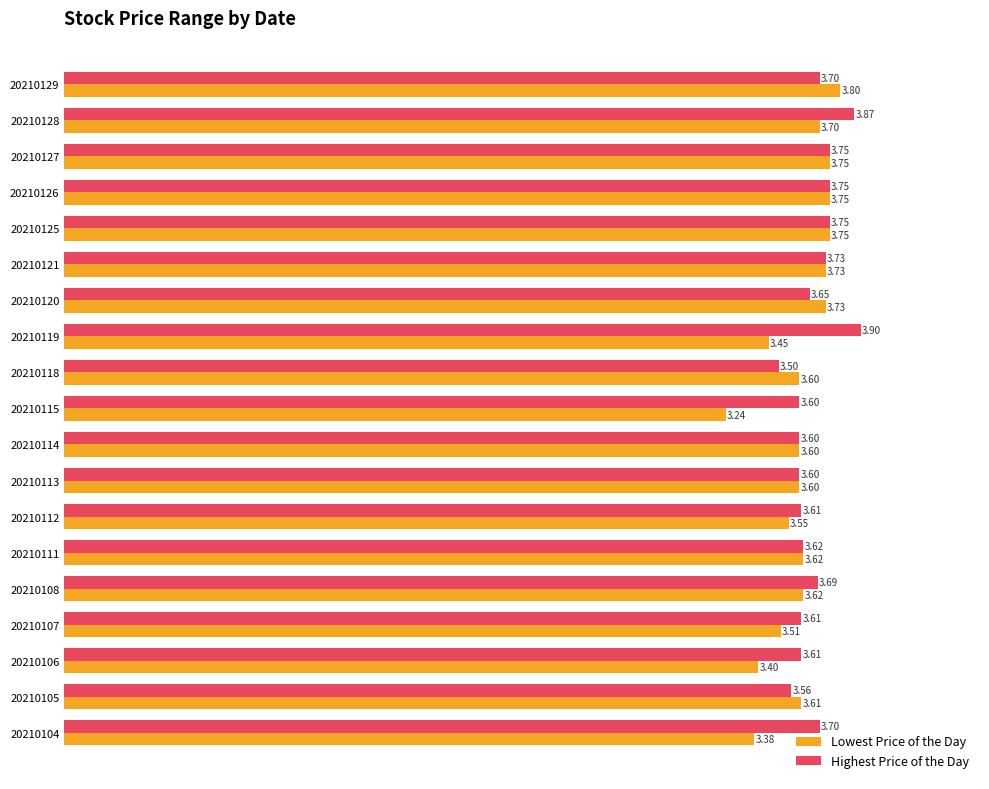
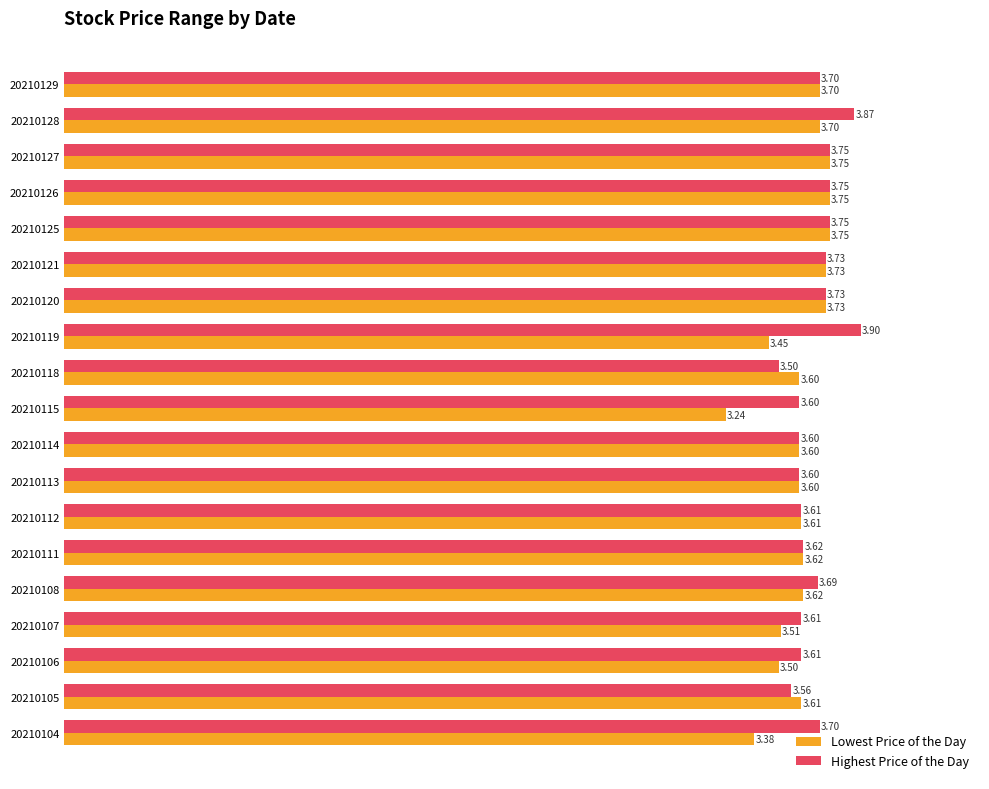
Lowest Price of the Day, 20210129: 3.80 -> 3.70
Highest Price of the Day, 20210120: 3.65 -> 3.73
Lowest Price of the Day, 20210112: 3.55 -> 3.61
Lowest Price of the Day, 20210106: 3.40 -> 3.50
